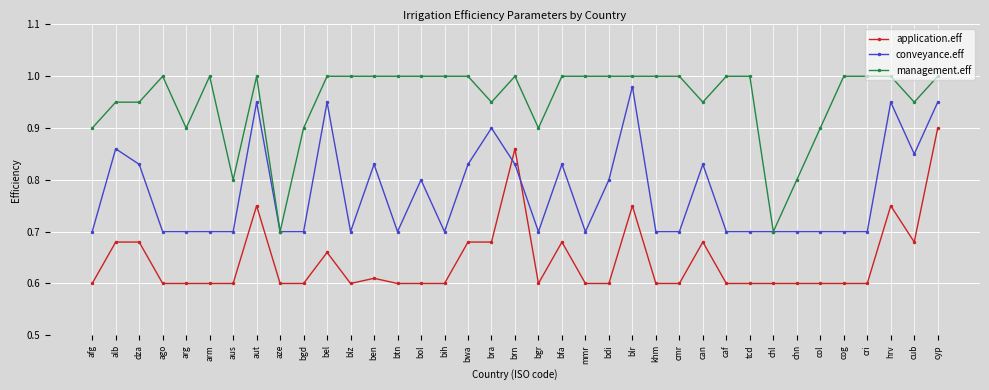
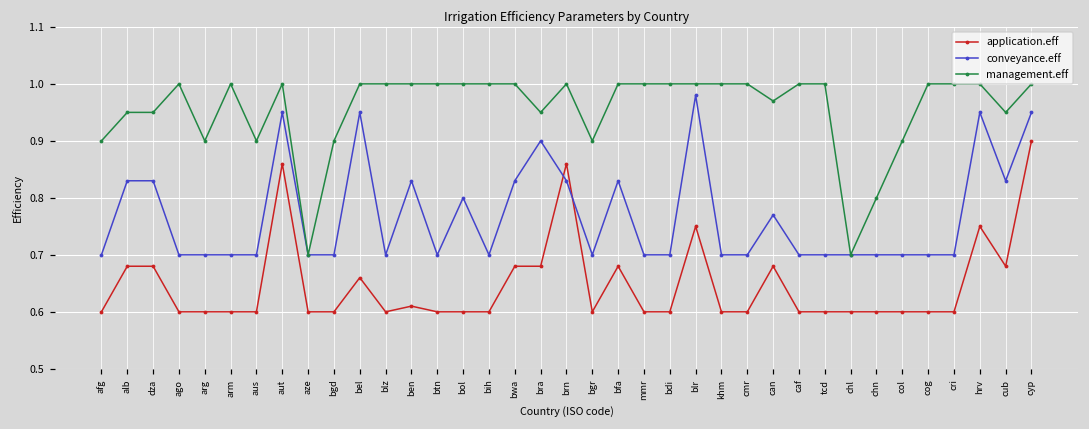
conveyance.eff, alb: 0.86 -> 0.83
management.eff, aus: 0.8 -> 0.9
application.eff, aut: 0.75 -> 0.86
conveyance.eff, bdi: 0.8 -> 0.7
conveyance.eff, can: 0.83 -> 0.77
management.eff, can: 0.95 -> 0.97
conveyance.eff, cub: 0.85 -> 0.83
